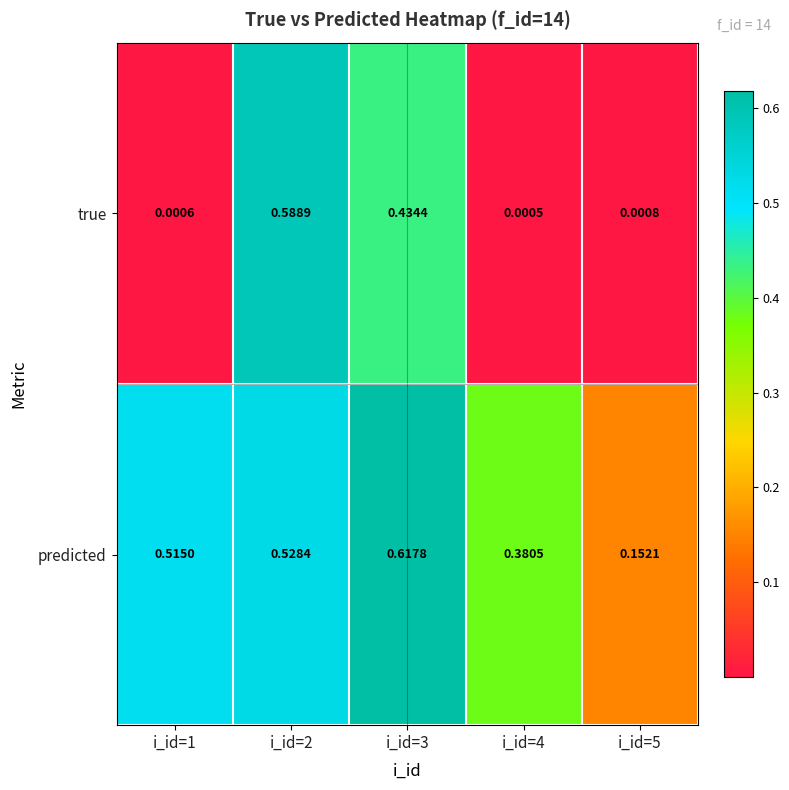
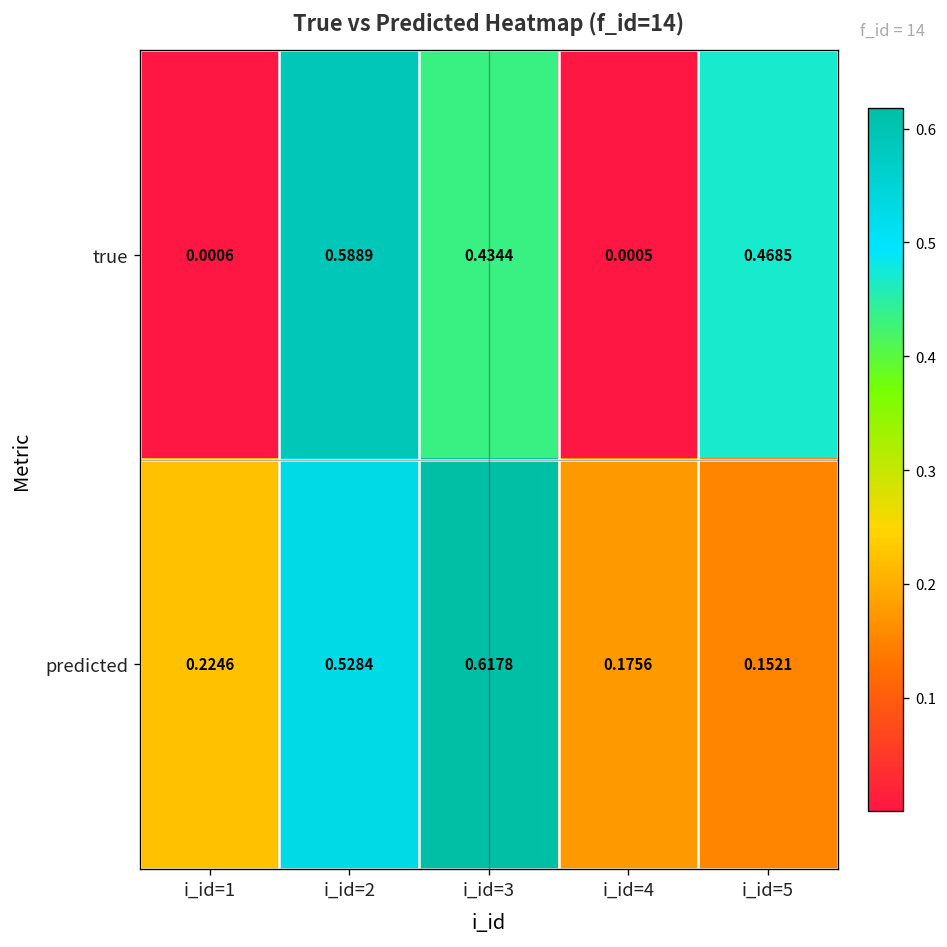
true, i_id=5: 0.0008 -> 0.4685
predicted, i_id=1: 0.5150 -> 0.2246
predicted, i_id=4: 0.3805 -> 0.1756
